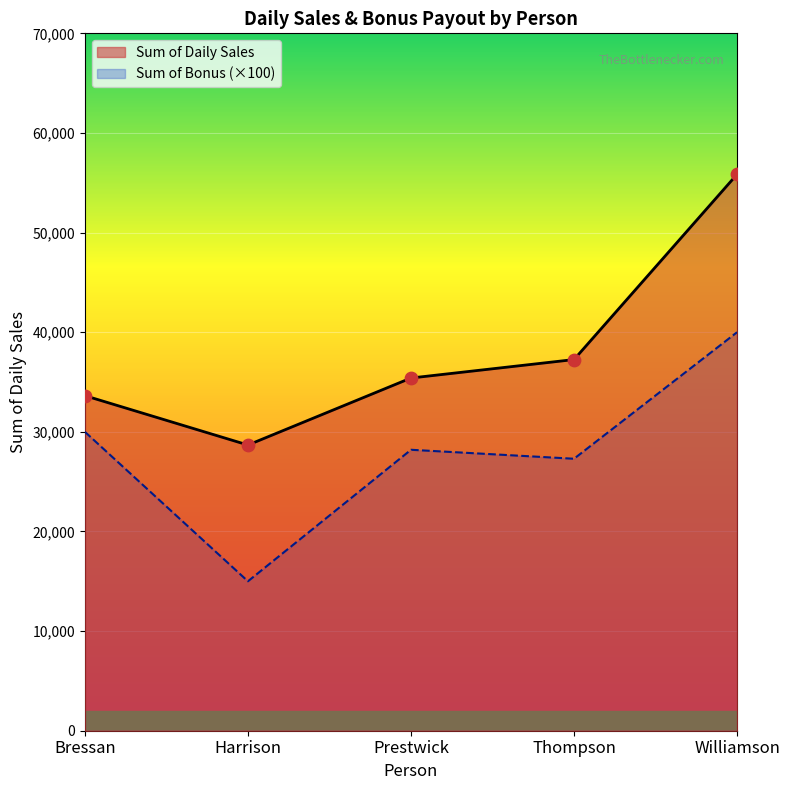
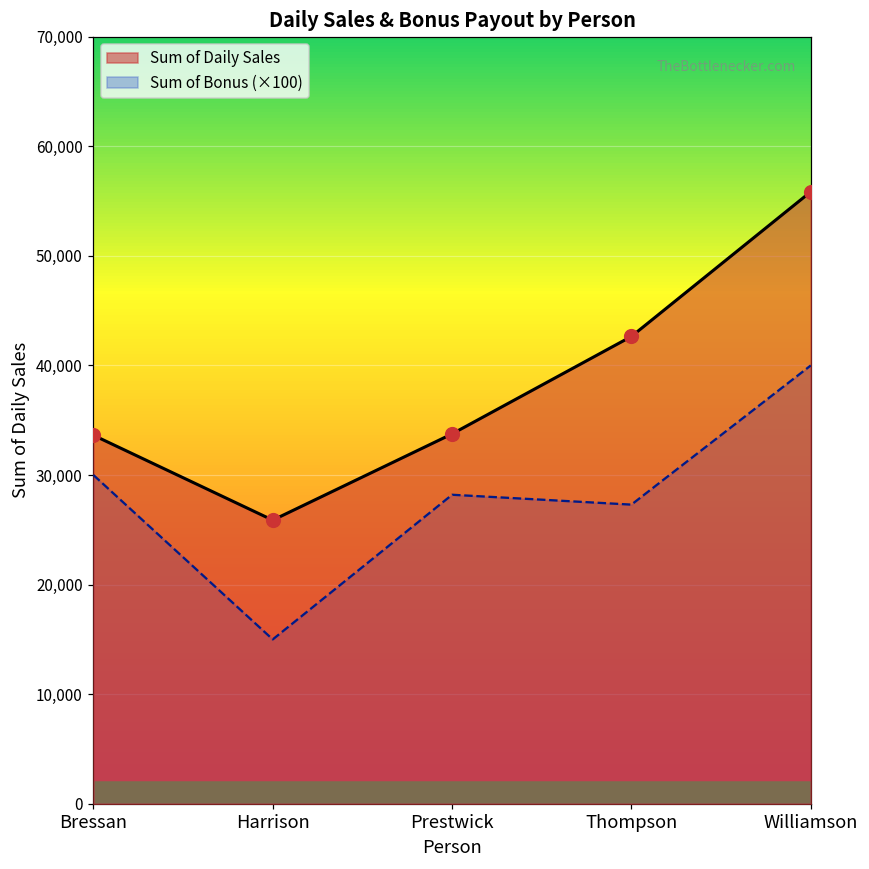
Sum of Daily Sales, Harrison: 29,000 -> 26,000
Sum of Daily Sales, Prestwick: 35,000 -> 34,000
Sum of Daily Sales, Thompson: 37,000 -> 43,000
